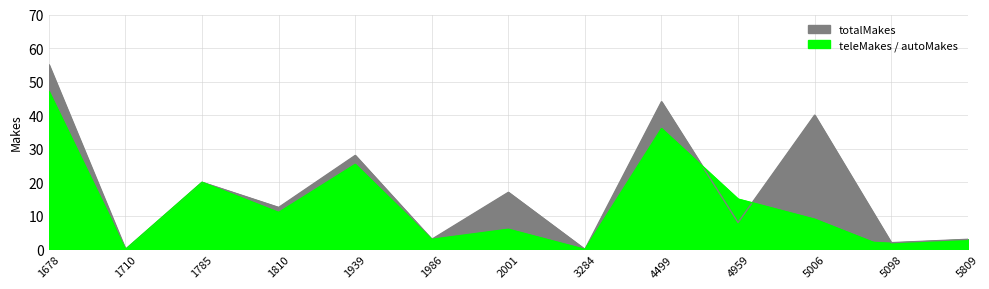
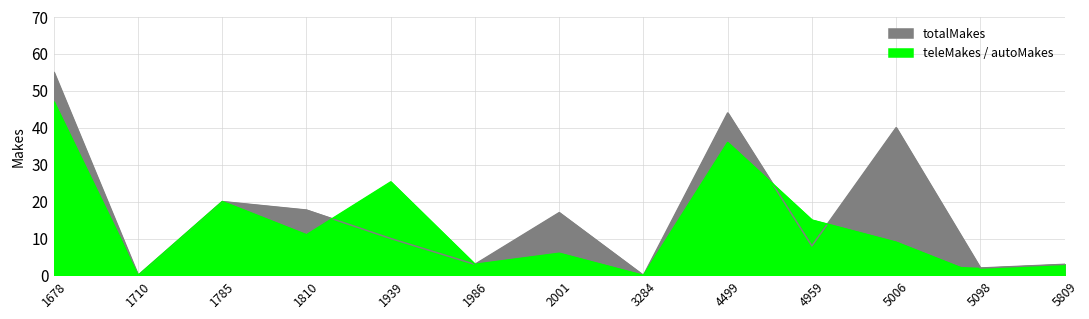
totalMakes, 1810: 13 -> 18
totalMakes, 1939: 28 -> 10
